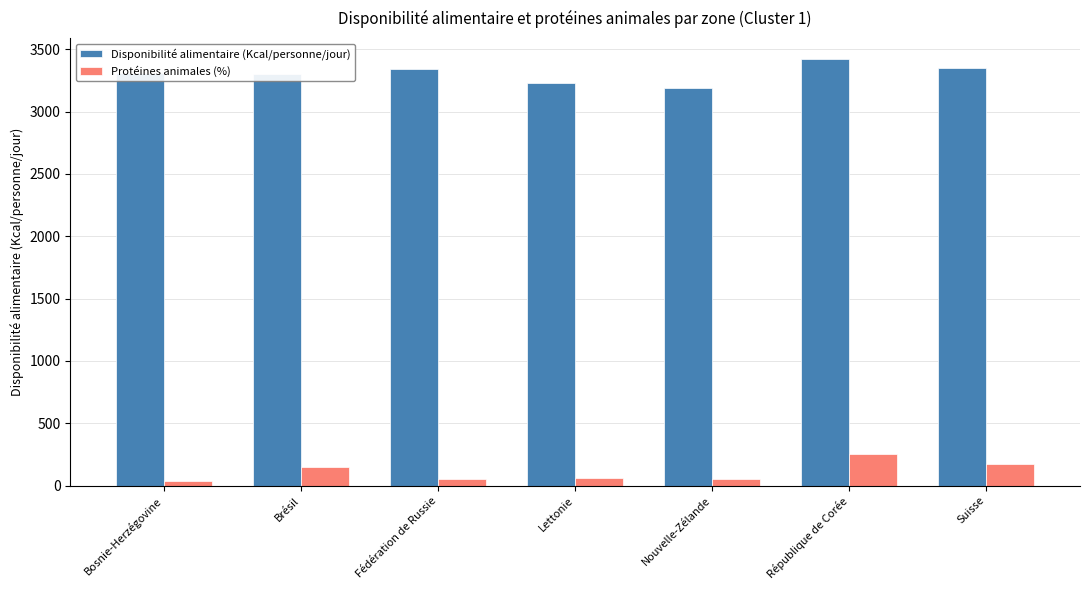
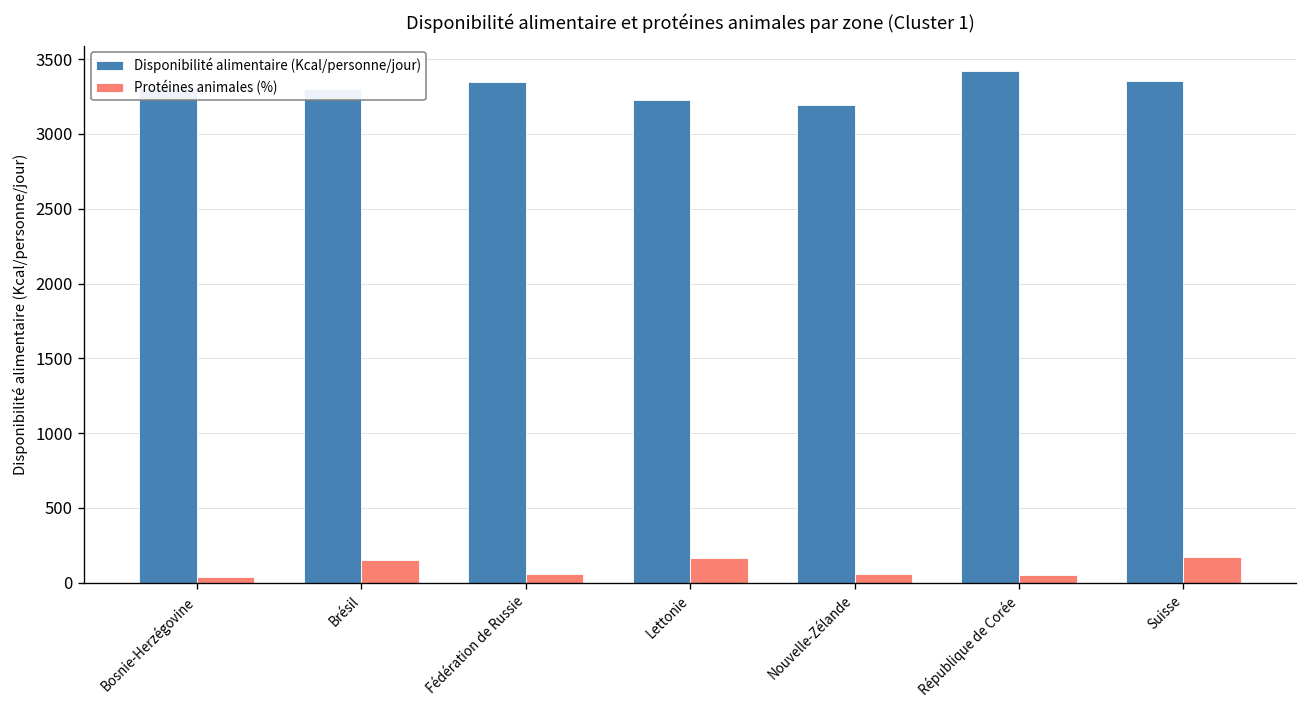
Protéines animales (%), Lettonie: 60 -> 170
Protéines animales (%), République de Corée: 250 -> 50
